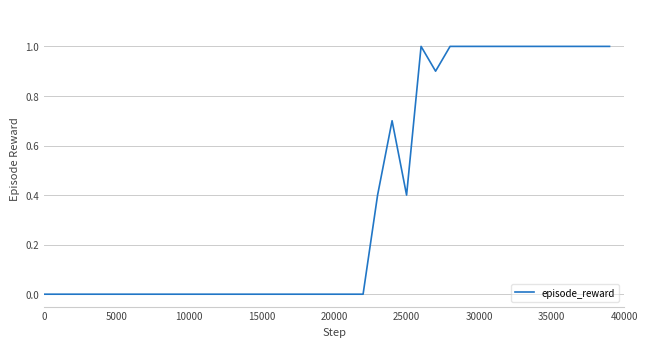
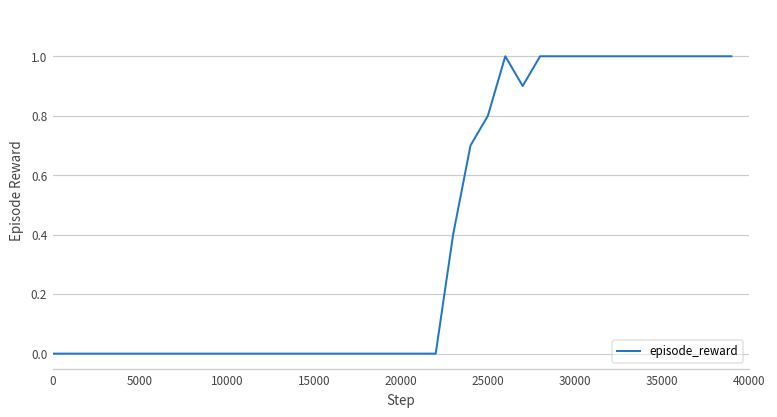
25000: 0.4 -> 0.8
